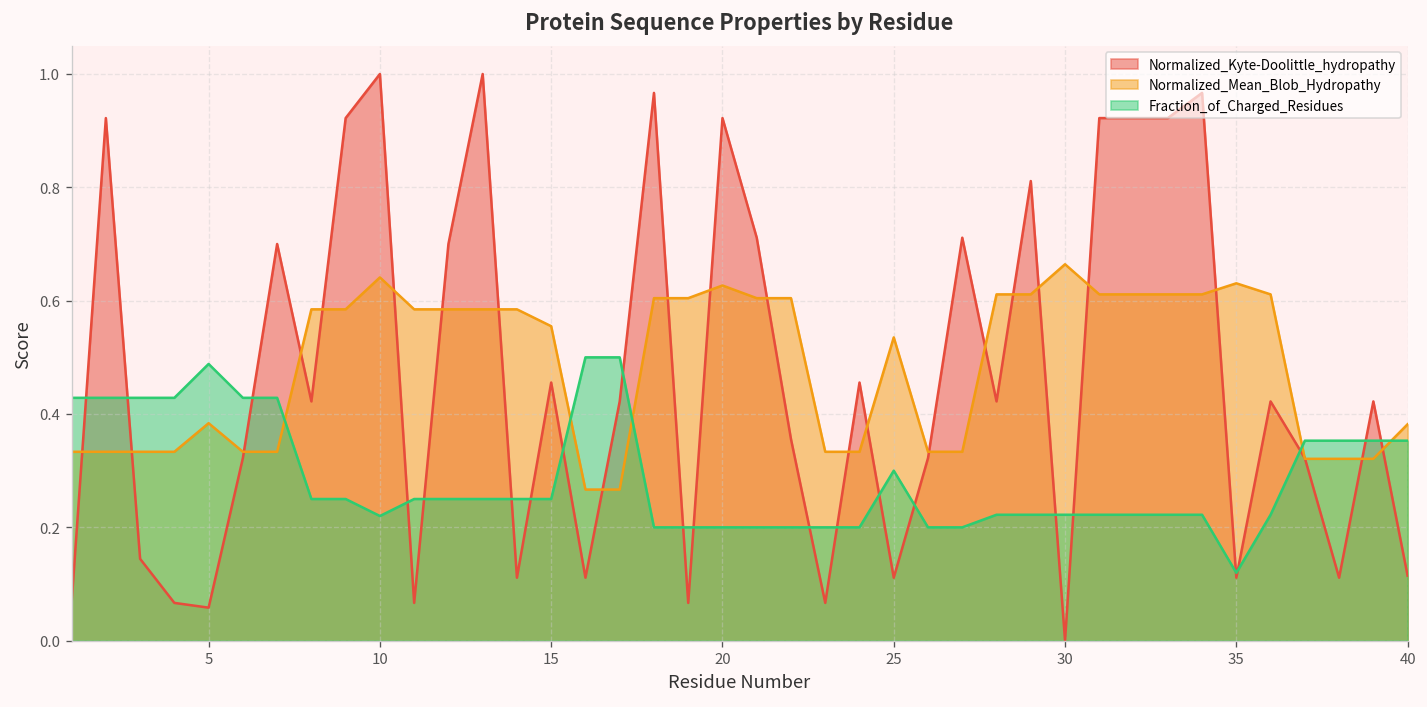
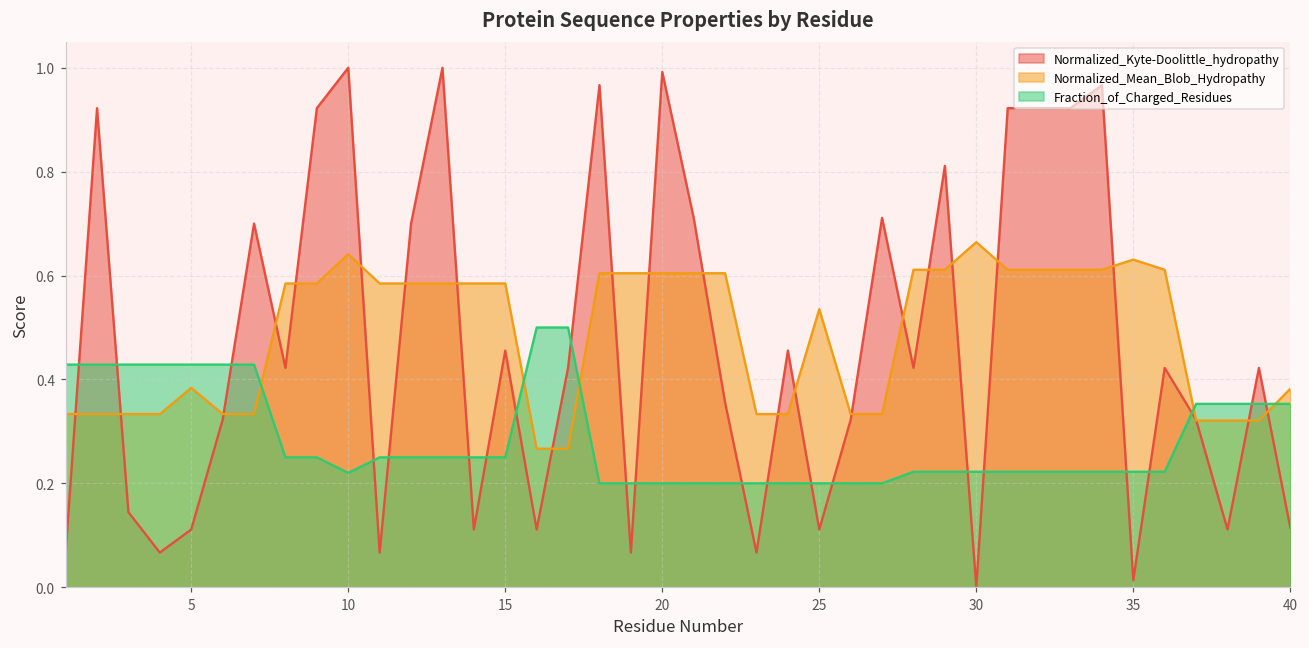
Normalized_Kyte-Doolittle_hydropathy, 5: 0.06 -> 0.11
Fraction_of_Charged_Residues, 5: 0.49 -> 0.43
Normalized_Mean_Blob_Hydropathy, 15: 0.55 -> 0.58
Normalized_Kyte-Doolittle_hydropathy, 20: 0.92 -> 0.99
Normalized_Mean_Blob_Hydropathy, 20: 0.63 -> 0.60
Fraction_of_Charged_Residues, 25: 0.3 -> 0.2
Normalized_Kyte-Doolittle_hydropathy, 35: 0.11 -> 0.01
Fraction_of_Charged_Residues, 35: 0.12 -> 0.22
